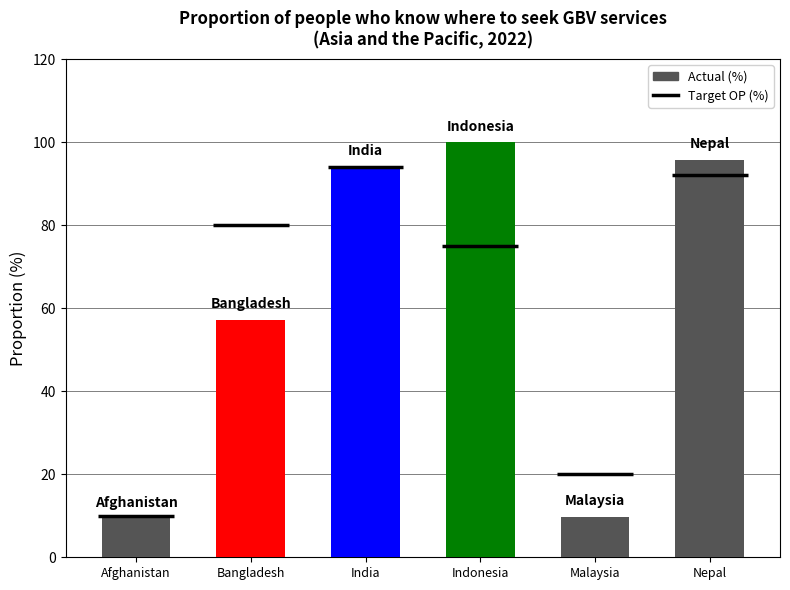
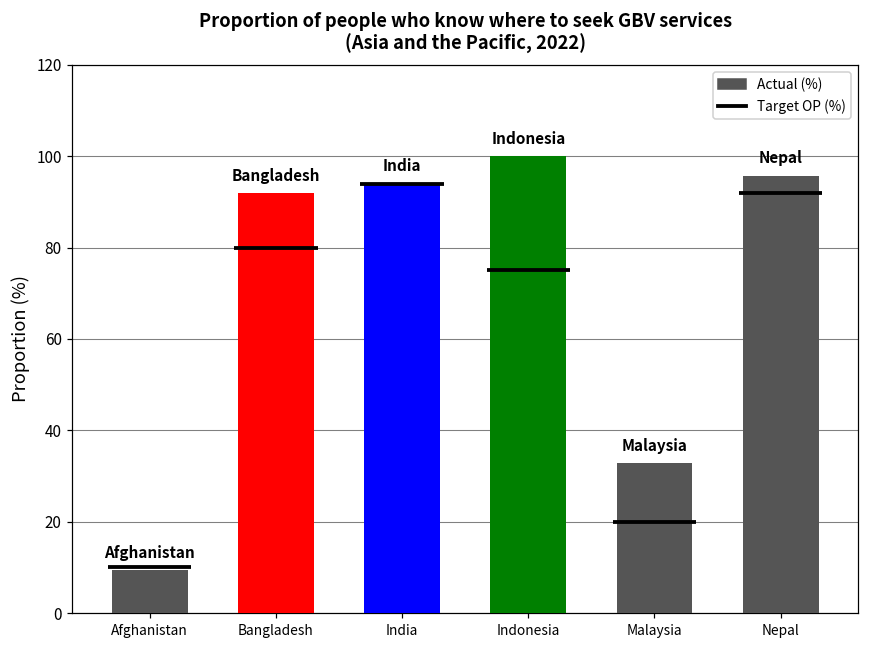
Bangladesh: 57 -> 92
Malaysia: 10 -> 33
